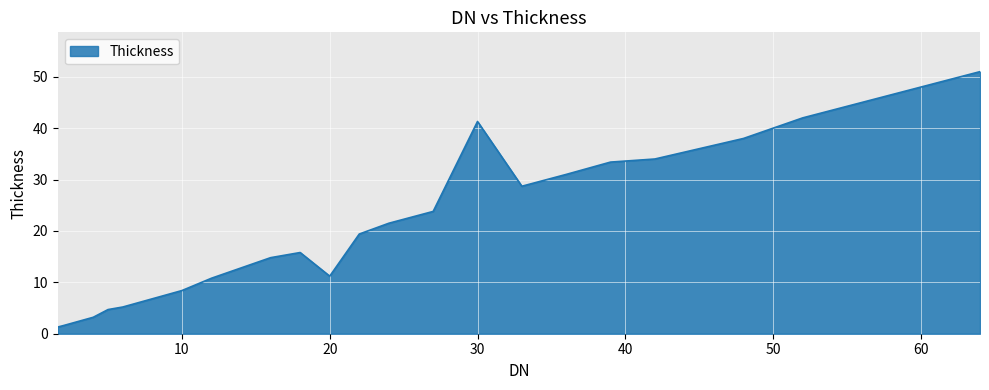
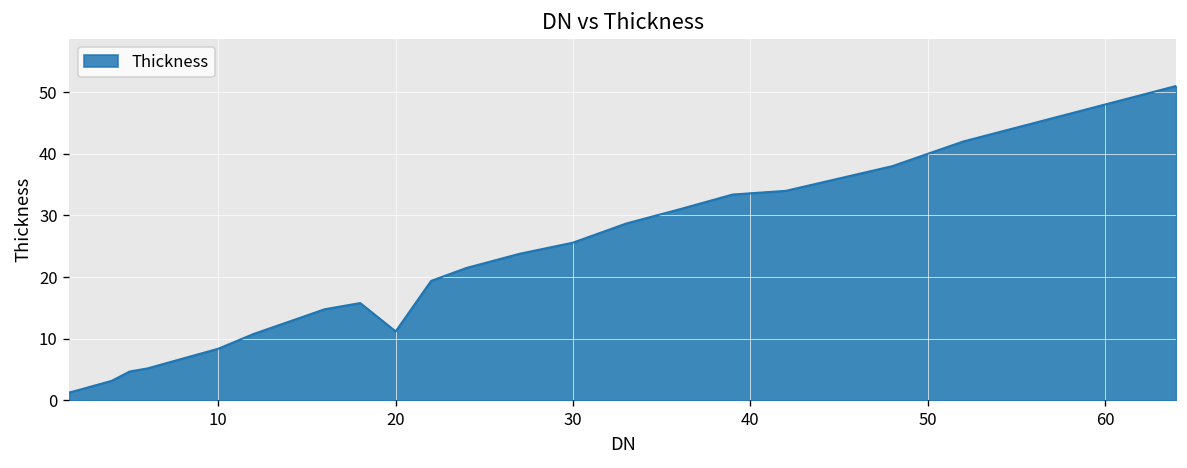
30: 41 -> 26
